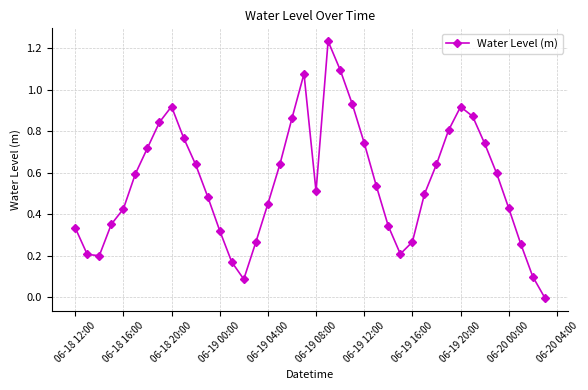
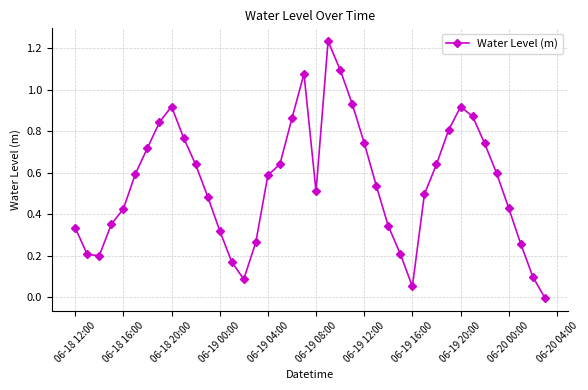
06-19 04:00: 0.45 -> 0.59
06-19 16:00: 0.27 -> 0.05
